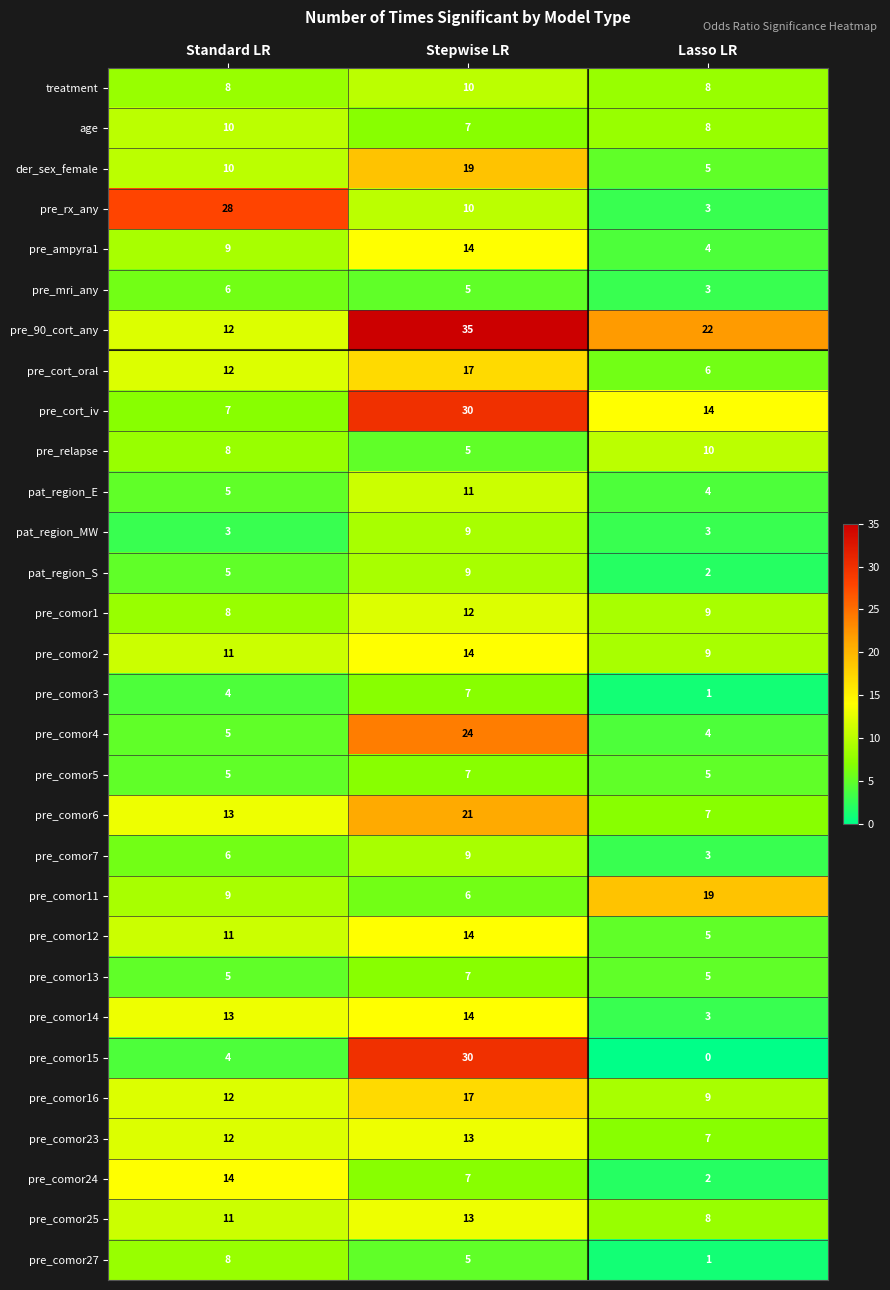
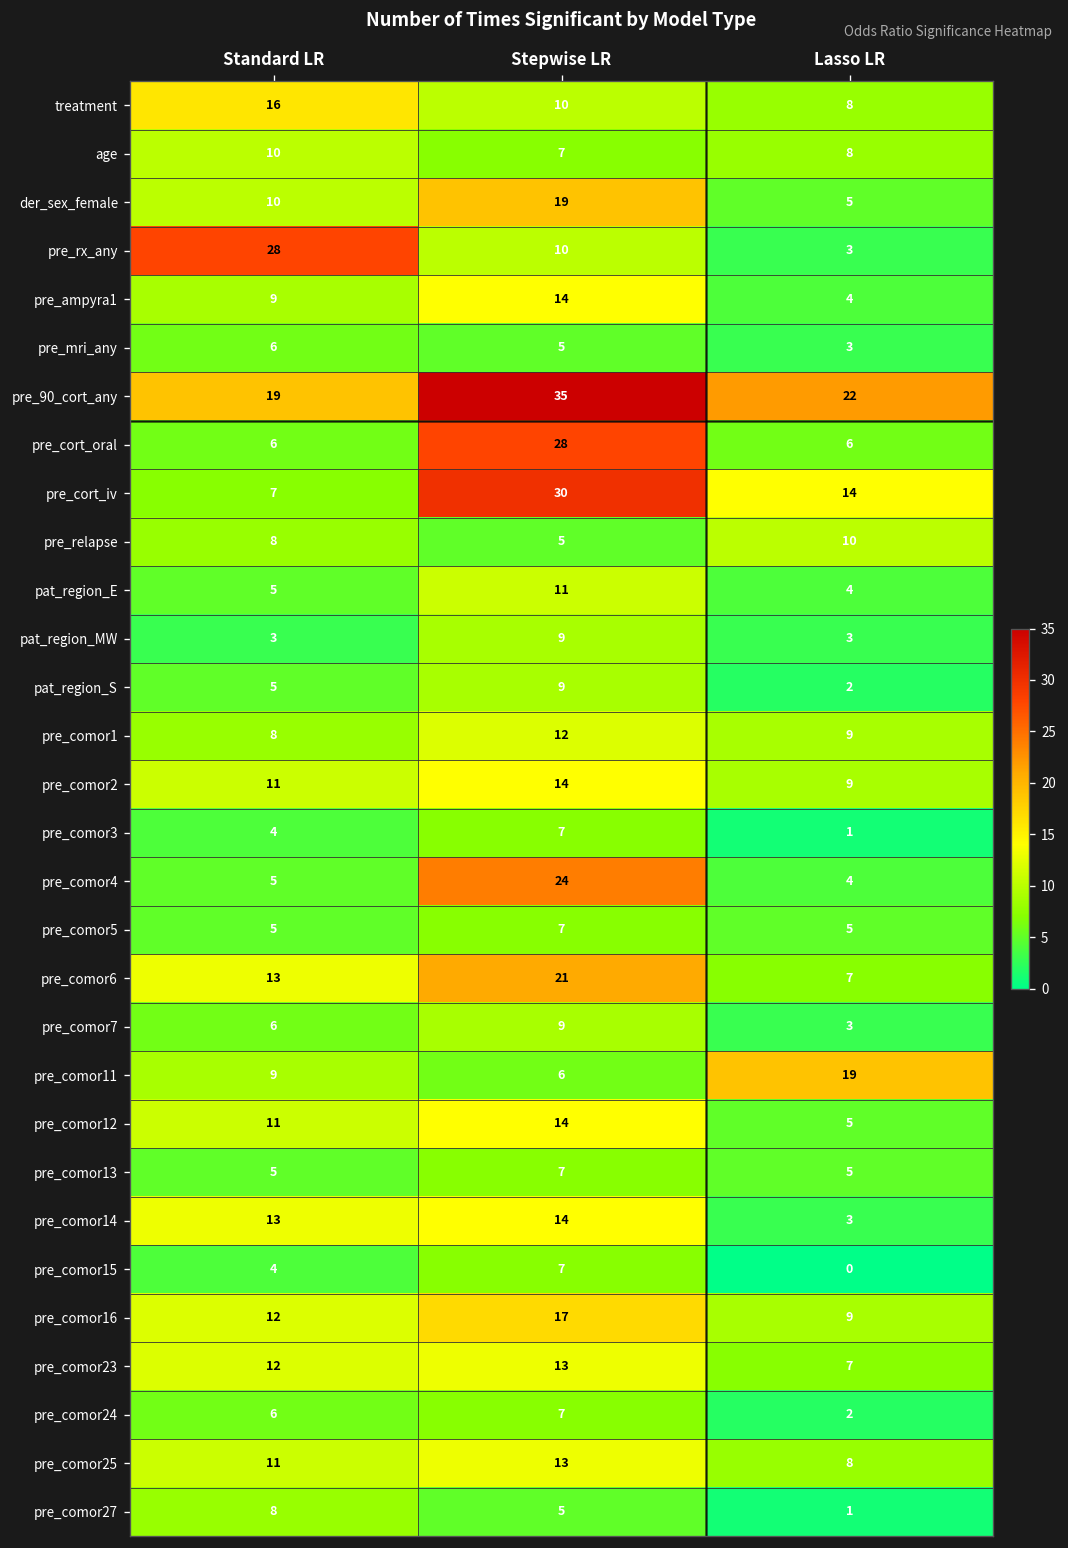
treatment, Standard LR: 8 -> 16
pre_90_cort_any, Standard LR: 12 -> 19
pre_cort_oral, Standard LR: 12 -> 6
pre_cort_oral, Stepwise LR: 17 -> 28
pre_comor15, Stepwise LR: 30 -> 7
pre_comor24, Standard LR: 14 -> 6
